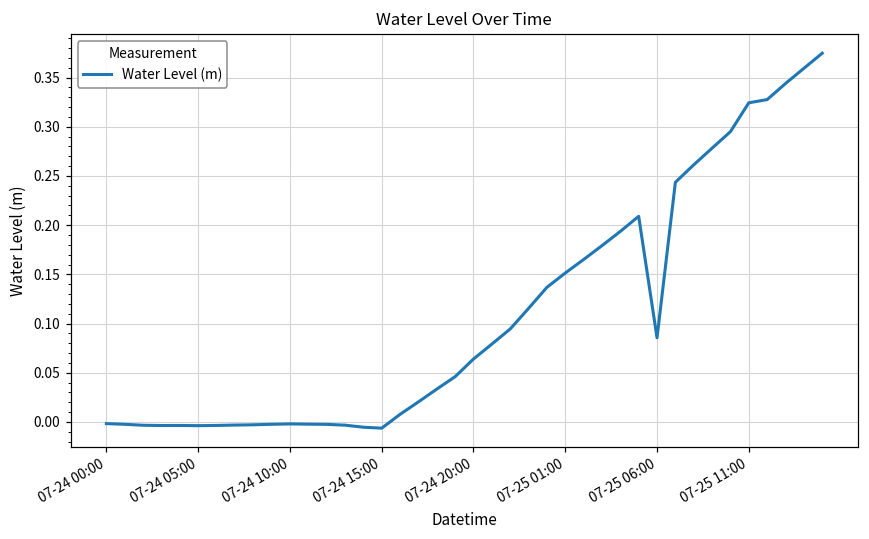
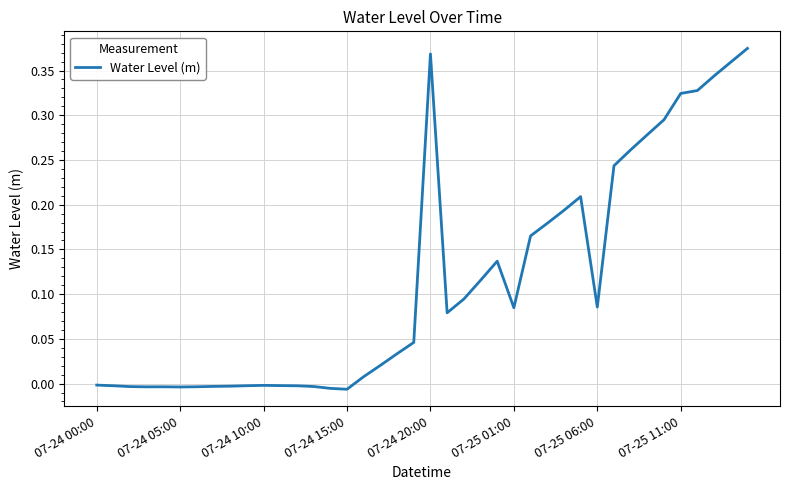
07-24 20:00: 0.06 -> 0.37
07-25 01:00: 0.15 -> 0.08
